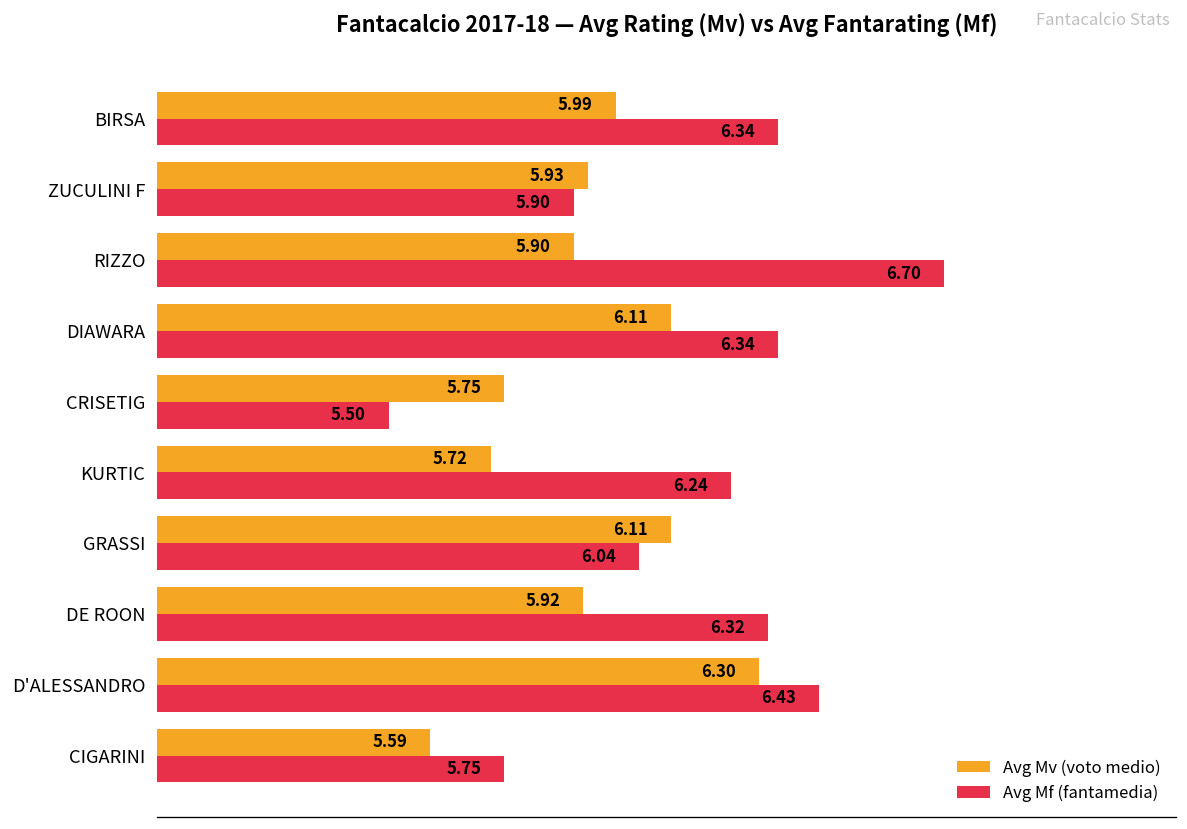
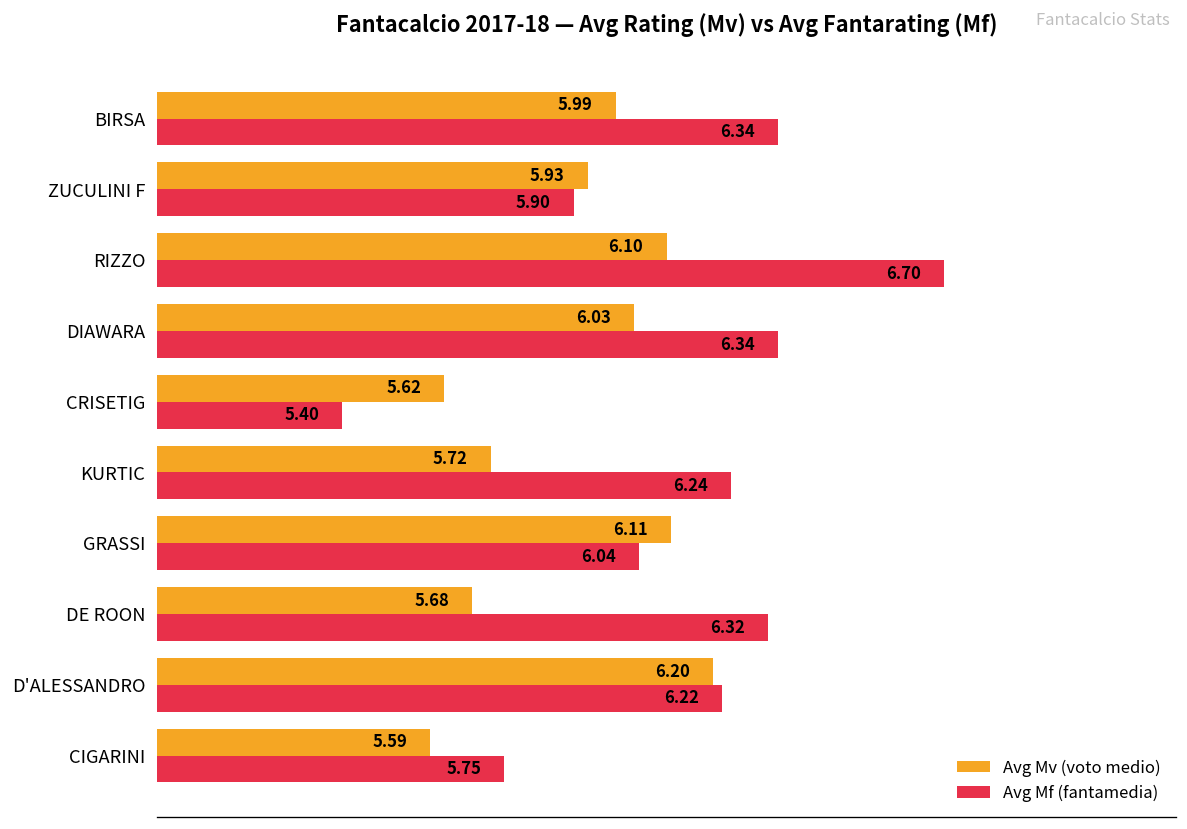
Avg Mv (voto medio), RIZZO: 5.90 -> 6.10
Avg Mv (voto medio), DIAWARA: 6.11 -> 6.03
Avg Mv (voto medio), CRISETIG: 5.75 -> 5.62
Avg Mf (fantamedia), CRISETIG: 5.50 -> 5.40
Avg Mv (voto medio), DE ROON: 5.92 -> 5.68
Avg Mv (voto medio), D'ALESSANDRO: 6.30 -> 6.20
Avg Mf (fantamedia), D'ALESSANDRO: 6.43 -> 6.22
